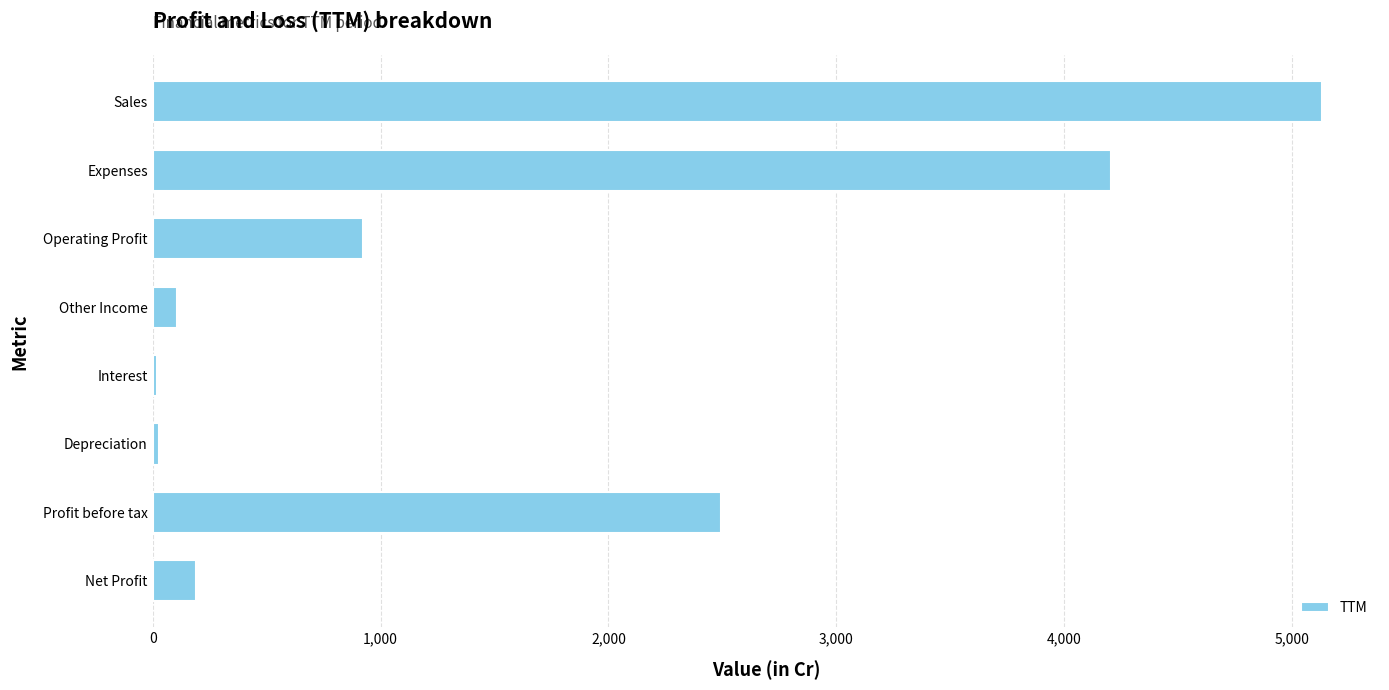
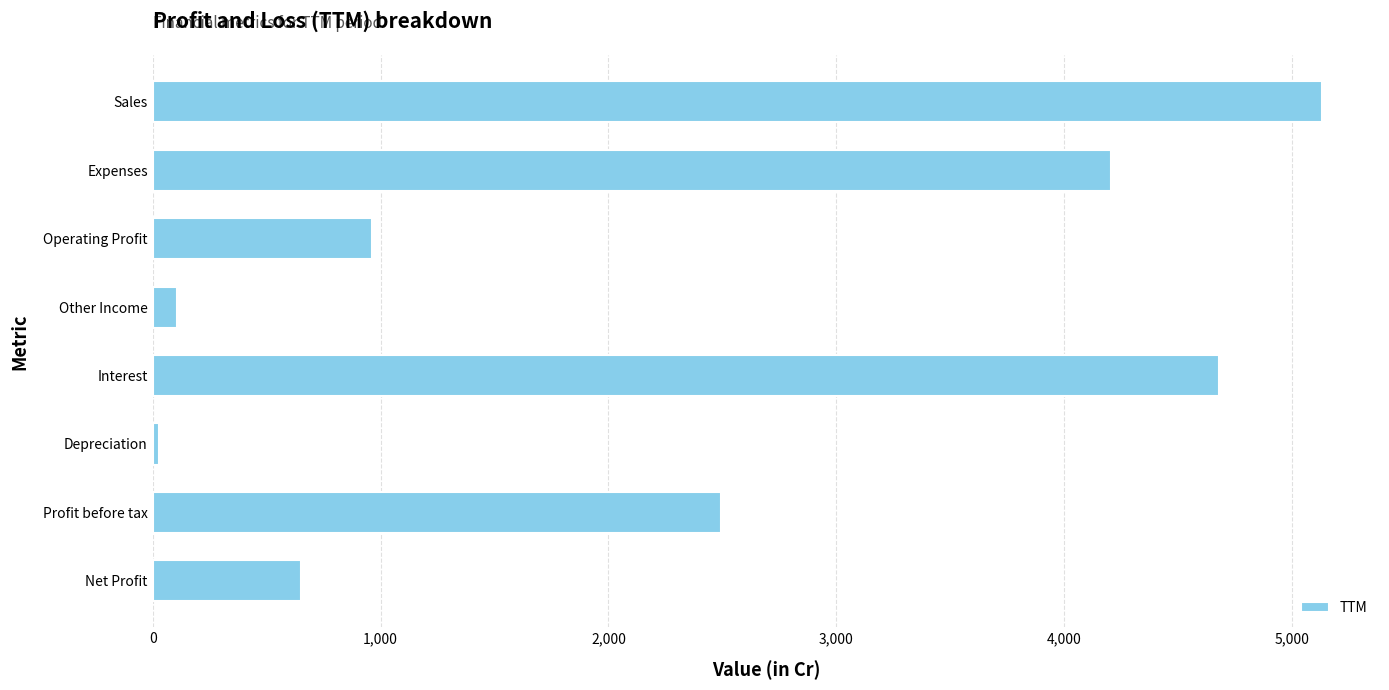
Operating Profit: 920 -> 960
Interest: 20 -> 4,680
Net Profit: 190 -> 650
